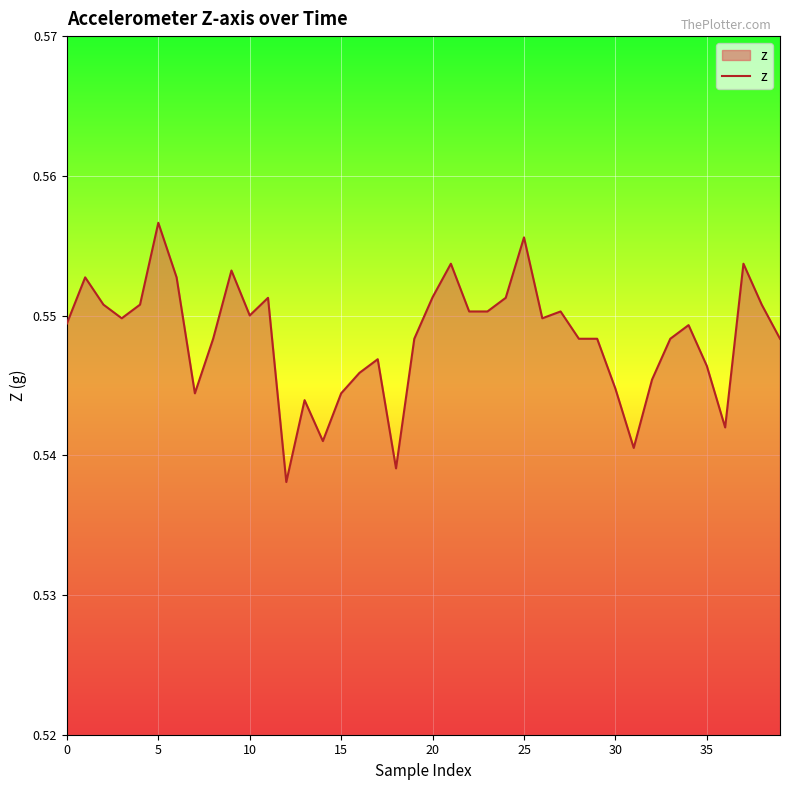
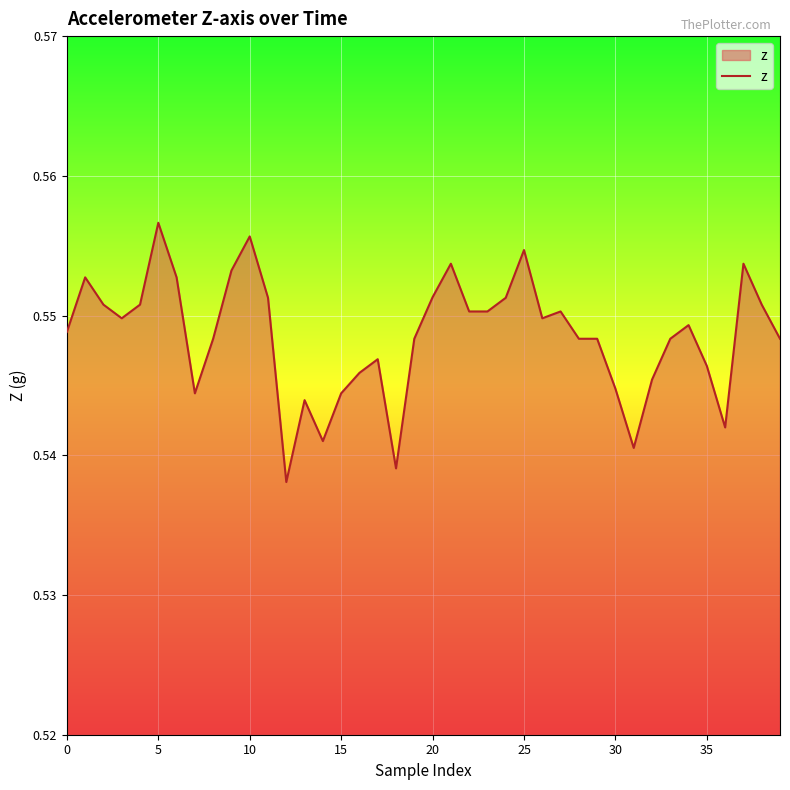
0: 0.5494 -> 0.5488
10: 0.5500 -> 0.5557
25: 0.5556 -> 0.5547
